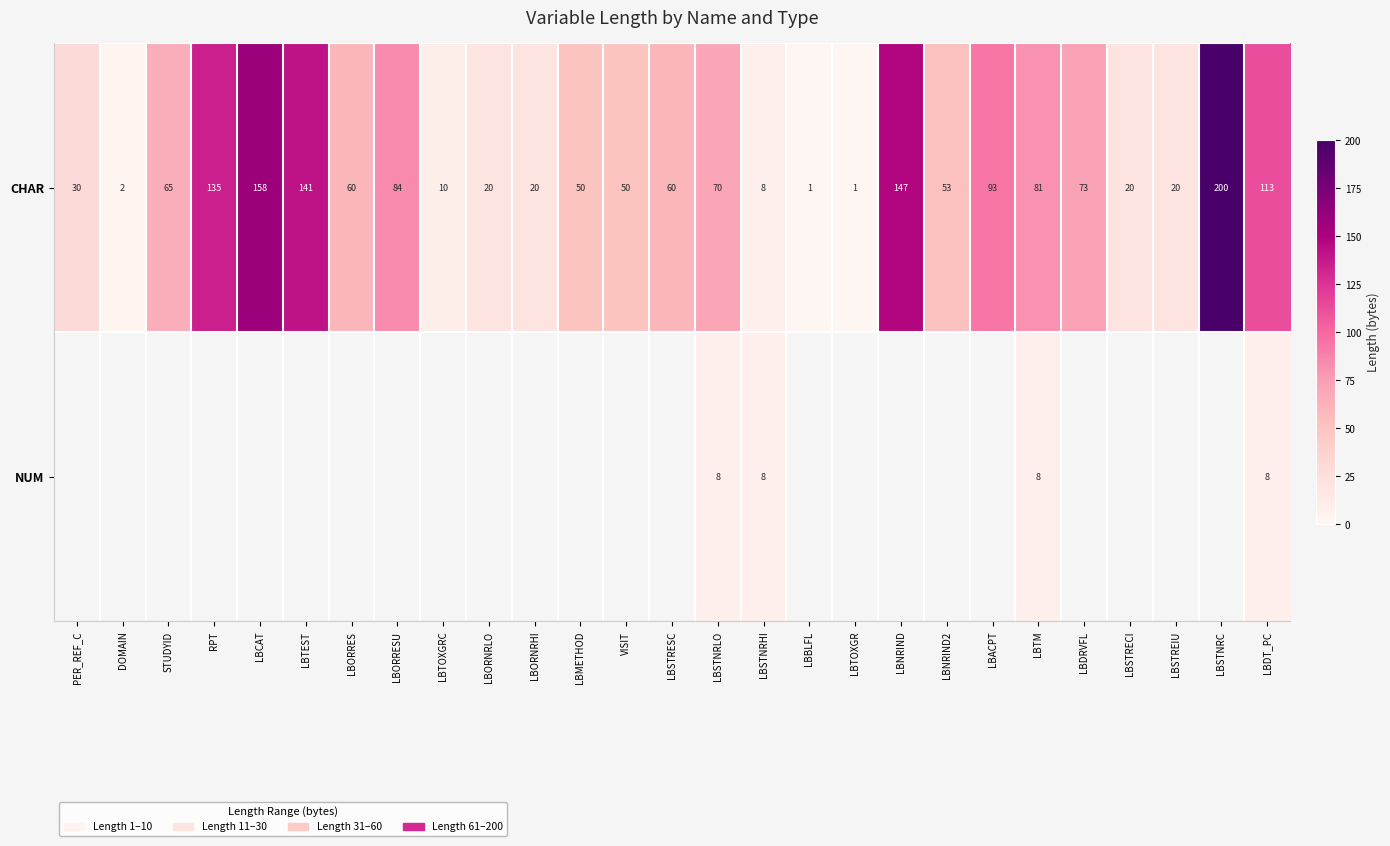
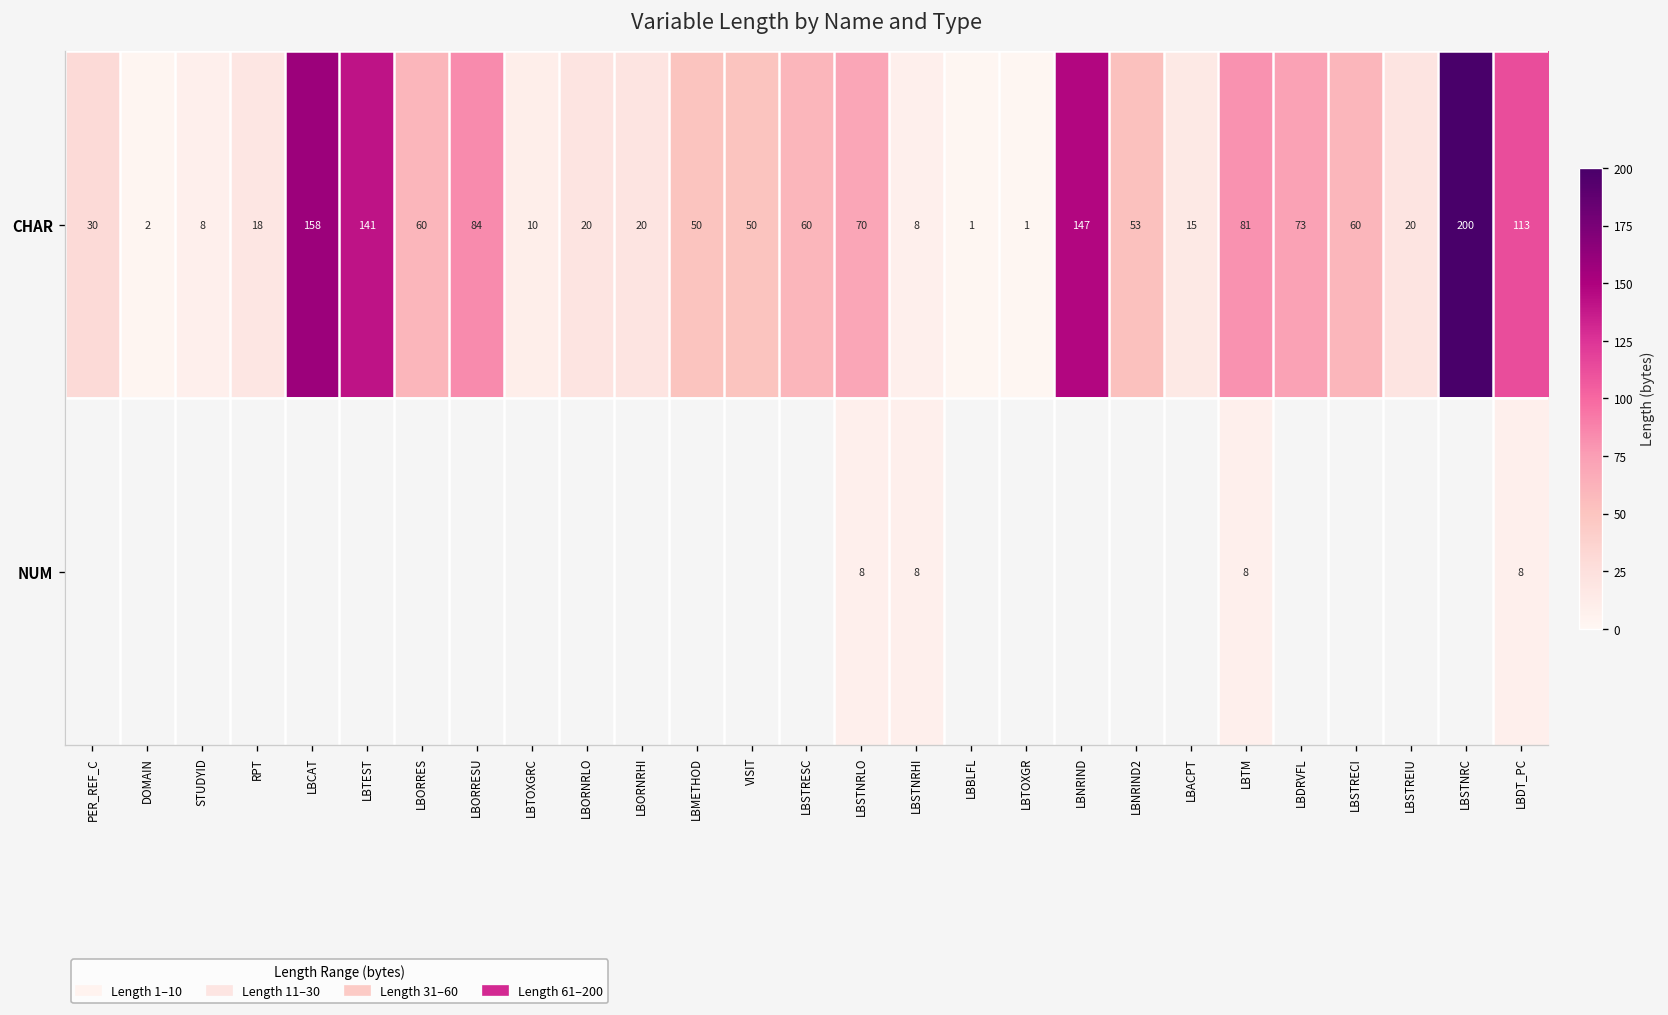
CHAR, STUDYID: 65 -> 8
CHAR, RPT: 135 -> 18
CHAR, LBACPT: 93 -> 15
CHAR, LBSTRECI: 20 -> 60
